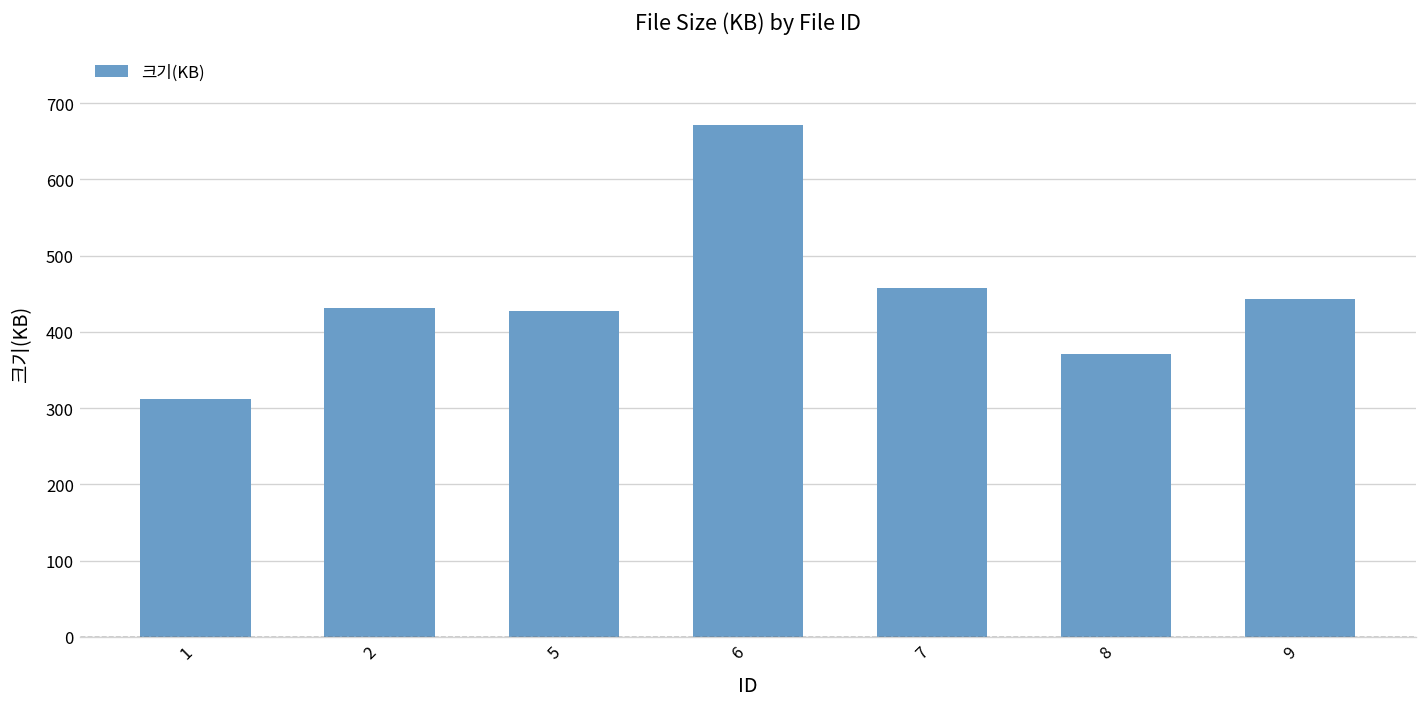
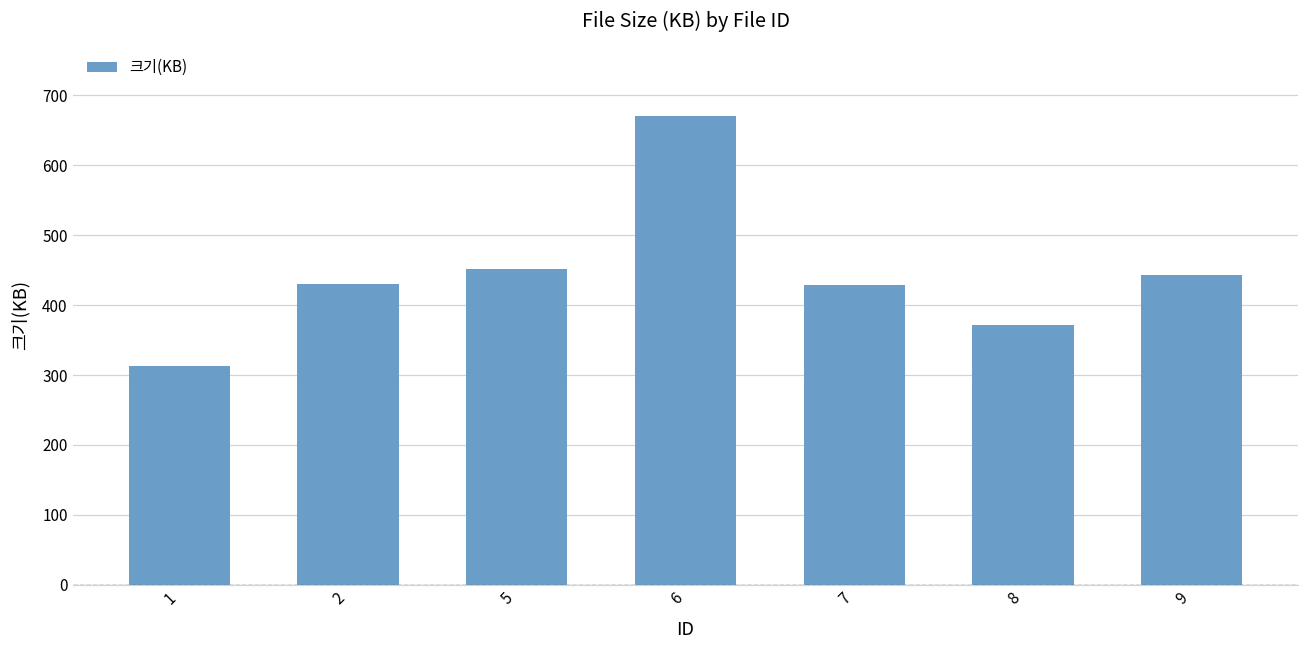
5: 430 -> 450
7: 460 -> 430
